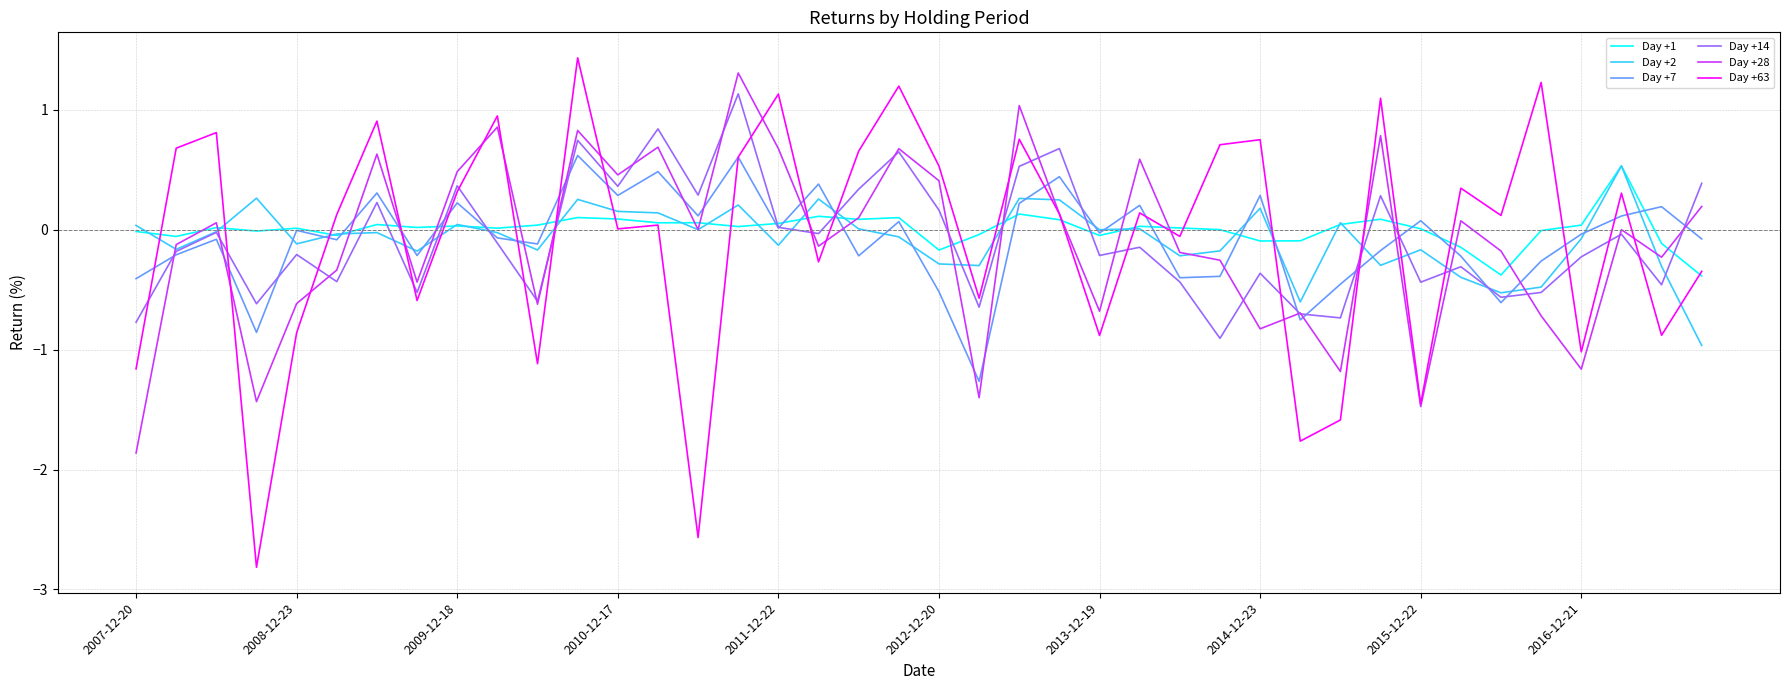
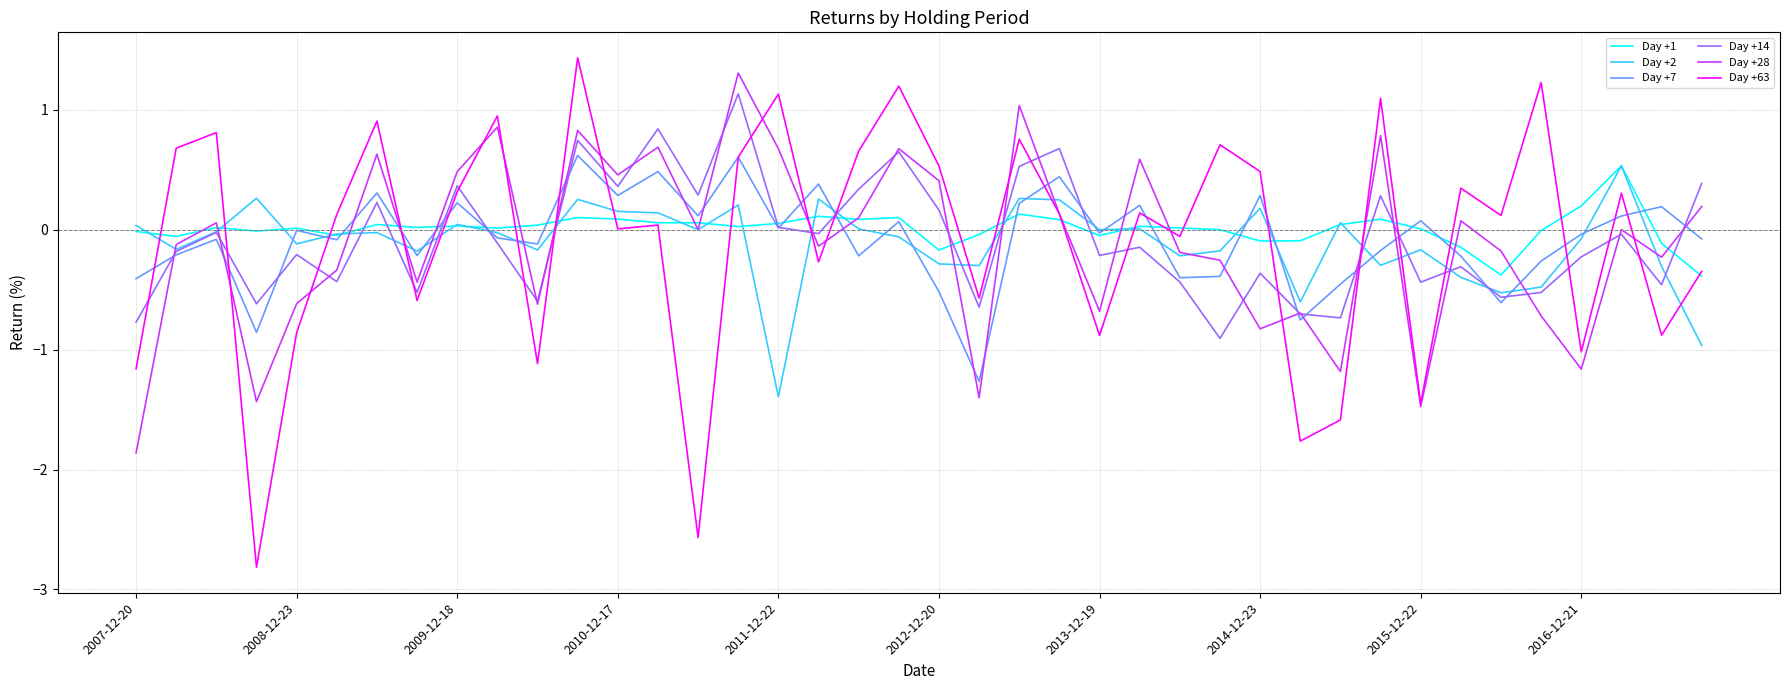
Day +2, 2011-12-22: -0.13 -> -1.39
Day +63, 2014-12-23: 0.75 -> 0.48
Day +1, 2016-12-21: 0.04 -> 0.20
